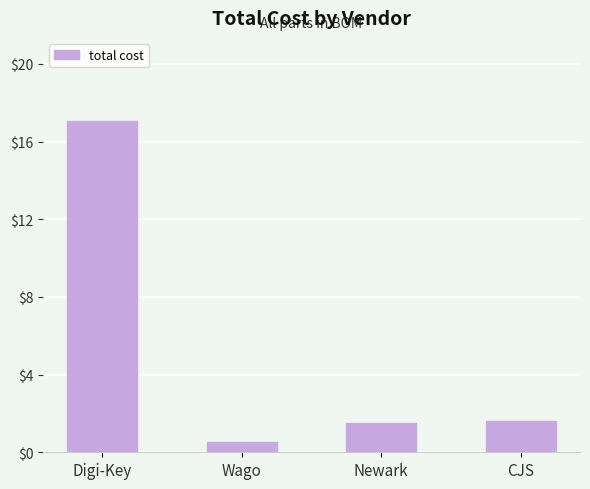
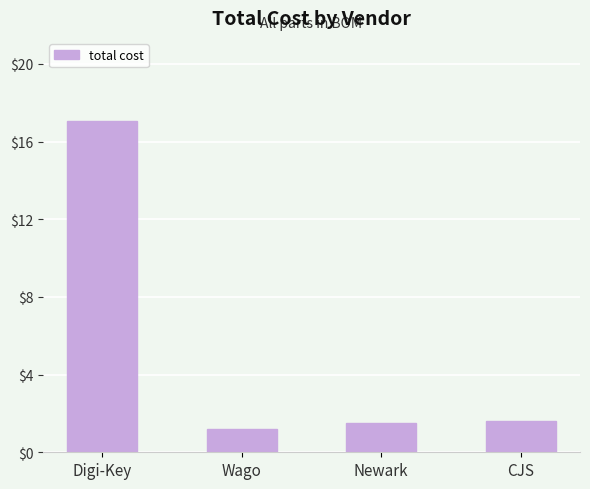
Wago: $0.6 -> $1.2
